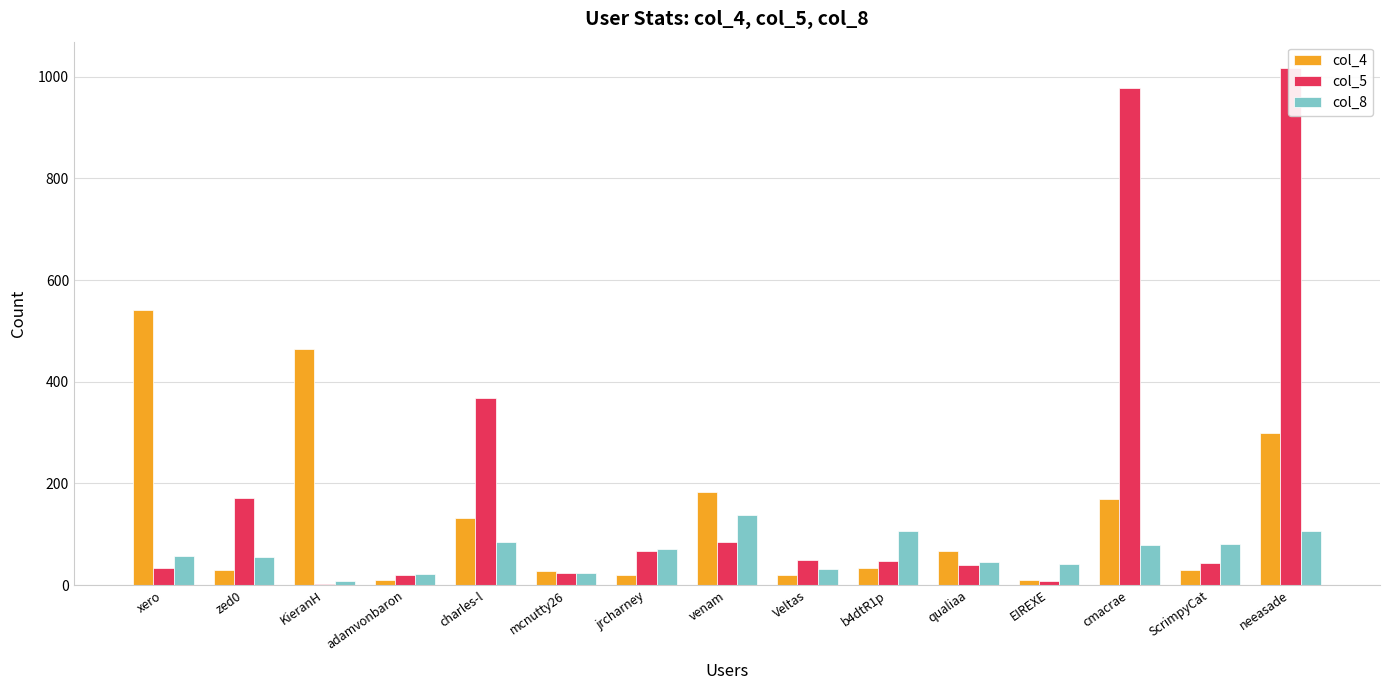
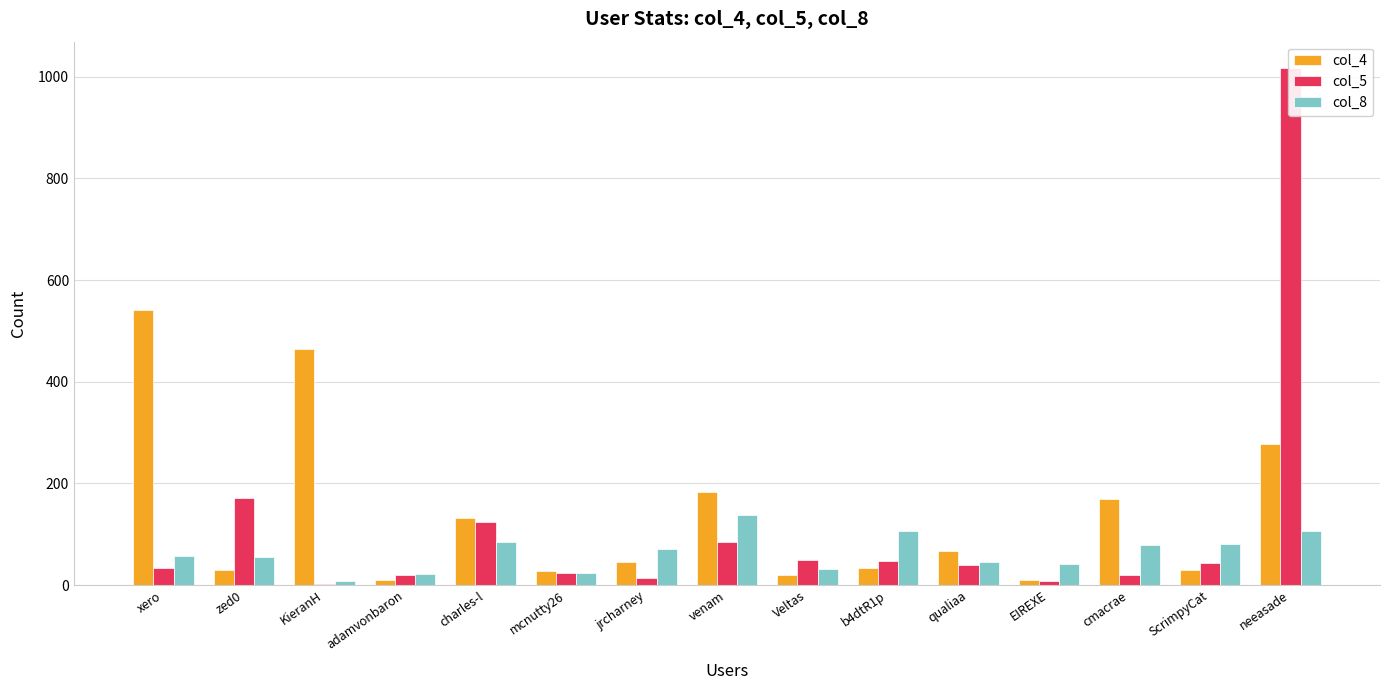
col_5, charles-l: 370 -> 120
col_4, jrcharney: 20 -> 50
col_5, jrcharney: 70 -> 10
col_5, cmacrae: 980 -> 20
col_4, neeasade: 300 -> 280
